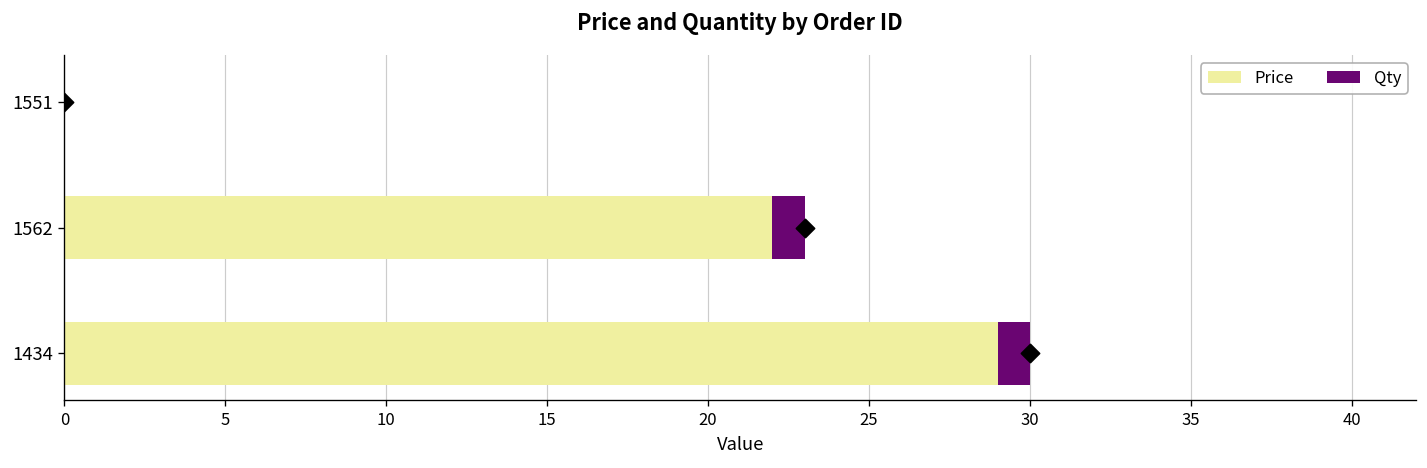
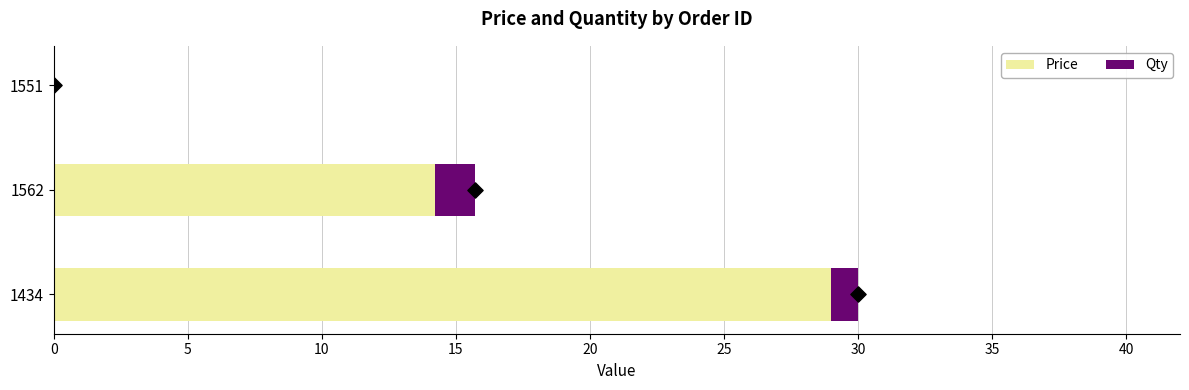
Price, 1562: 22.0 -> 14.2
Qty, 1562: 1.0 -> 1.5
